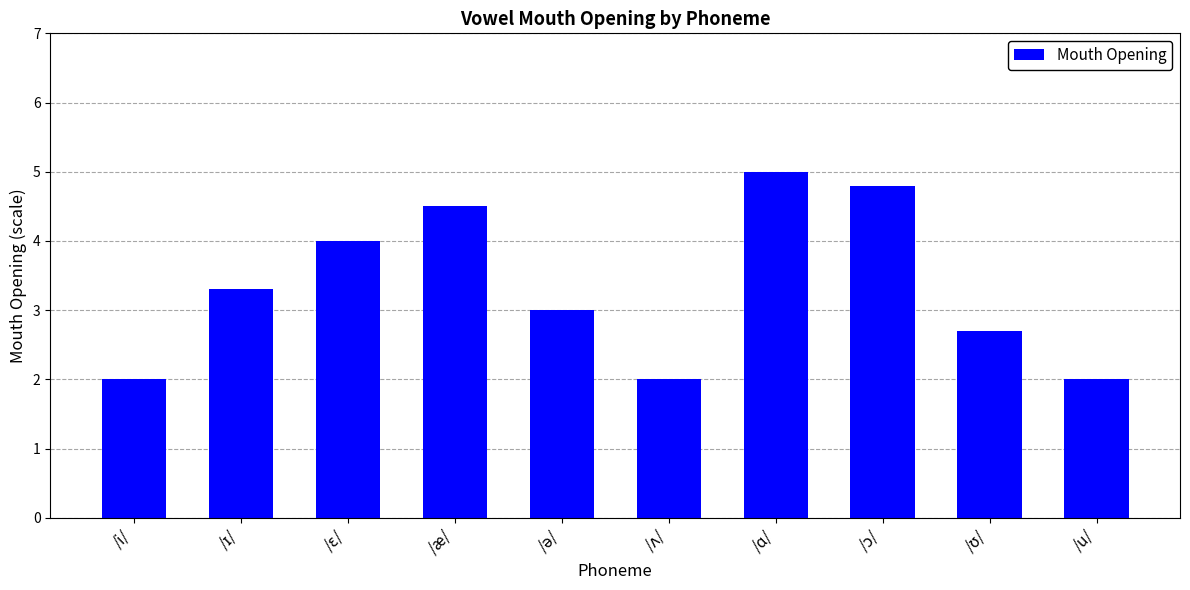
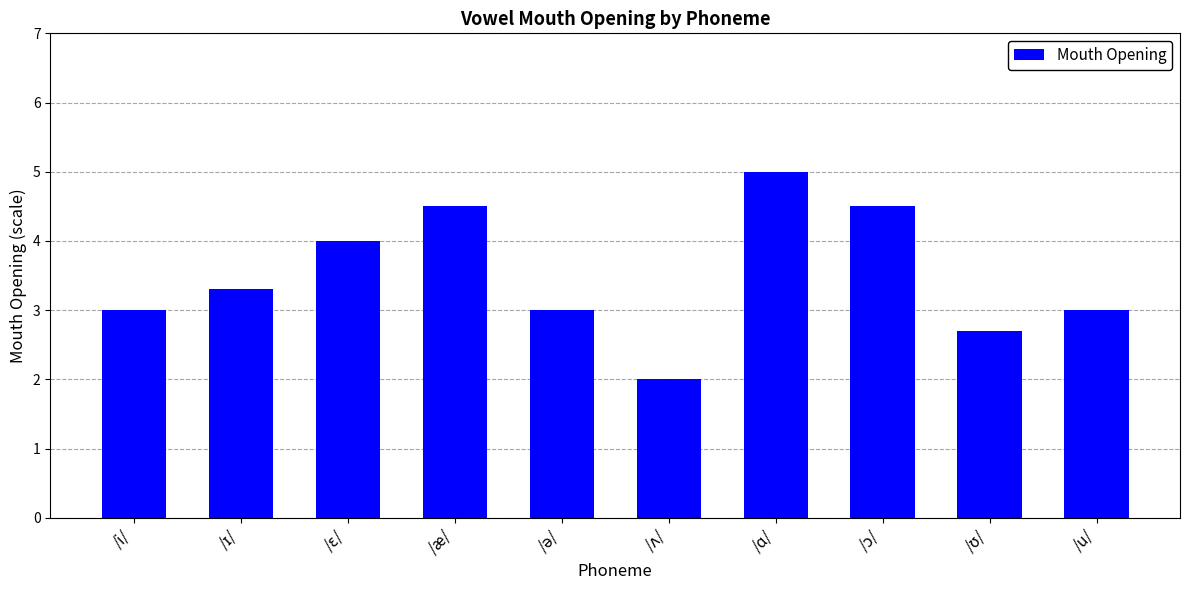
/i/: 2 -> 3
/ɔ/: 4.8 -> 4.5
/u/: 2 -> 3
